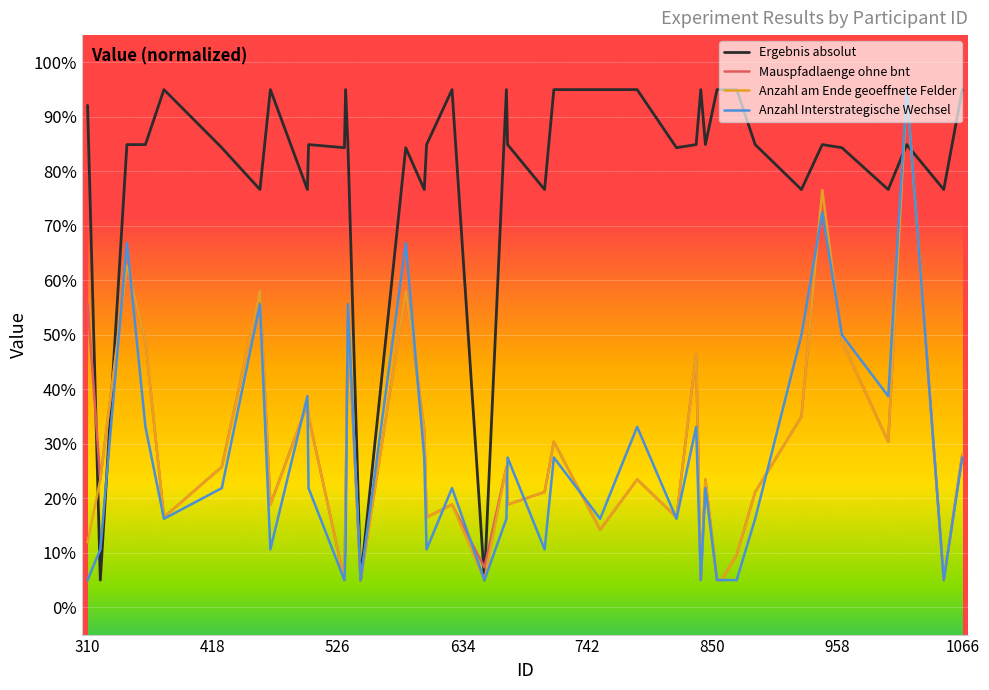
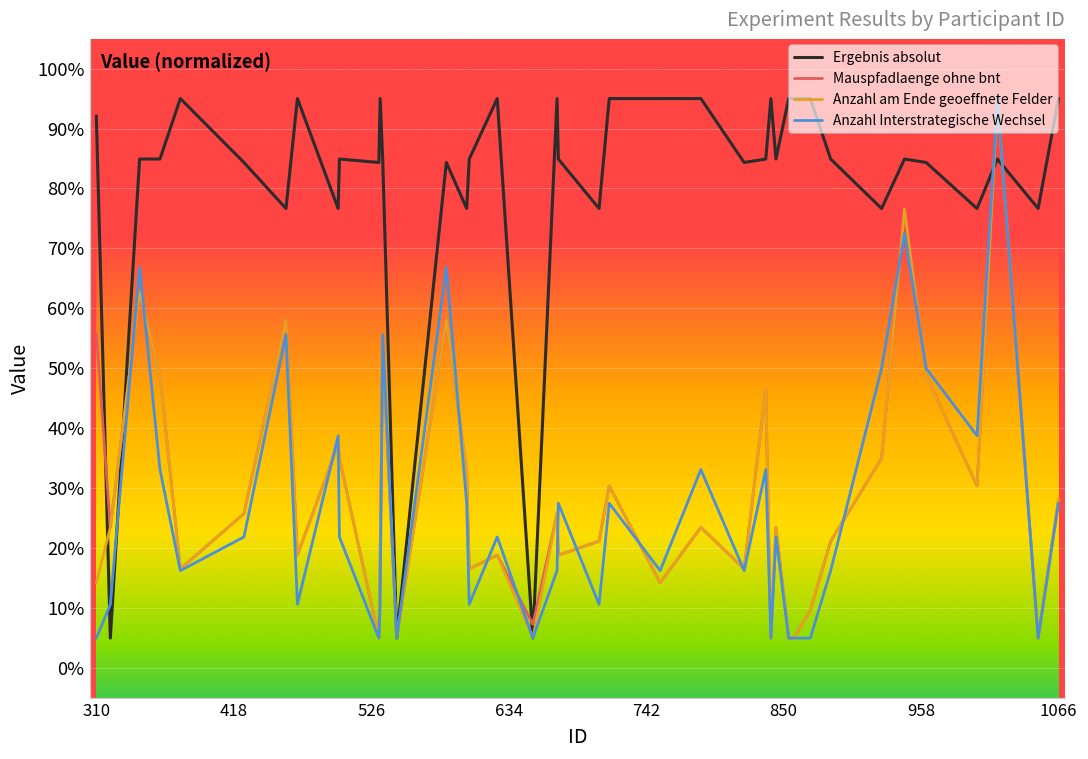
Anzahl am Ende geoeffnete Felder, 310: 12% -> 14%
